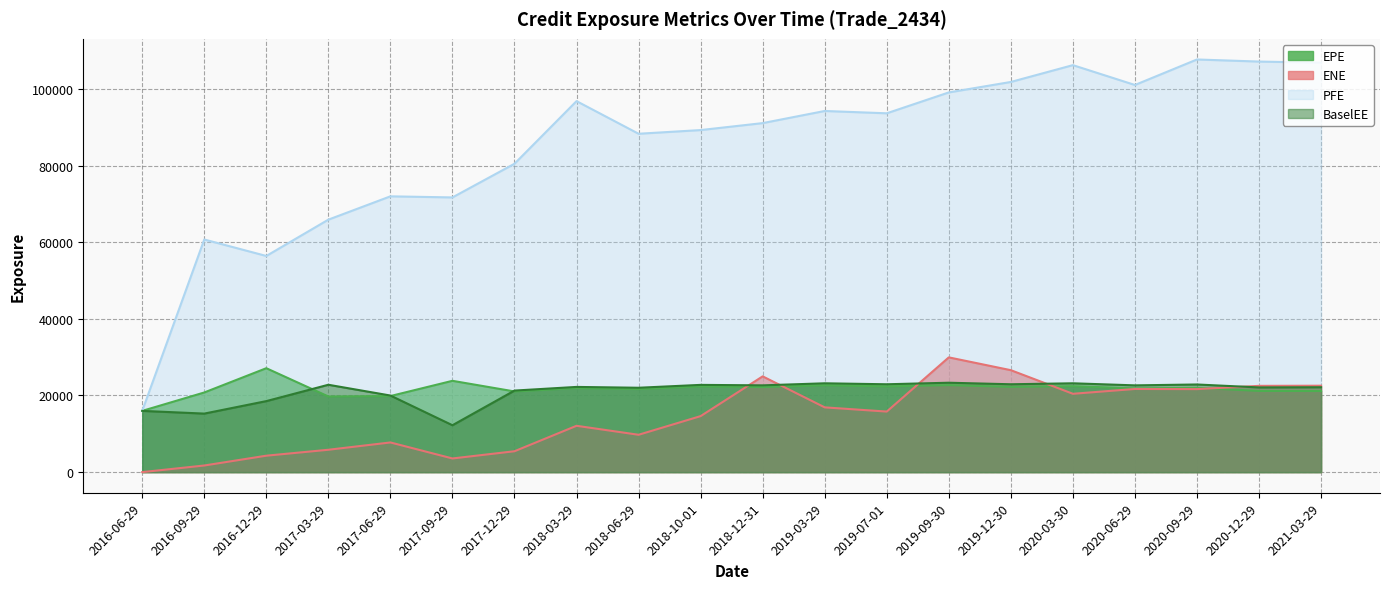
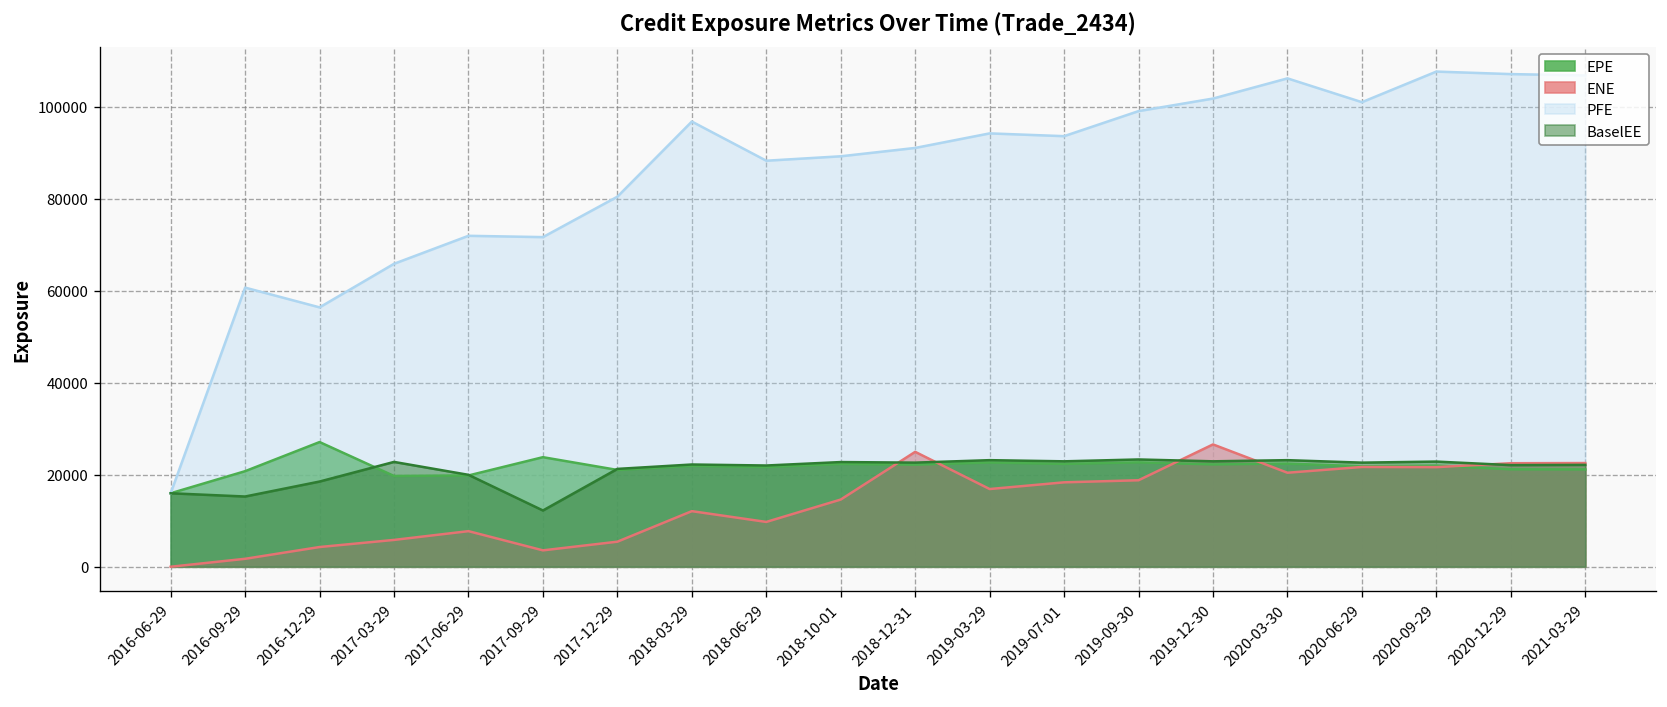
ENE, 2019-07-01: 16000 -> 18000
ENE, 2019-09-30: 30000 -> 19000
